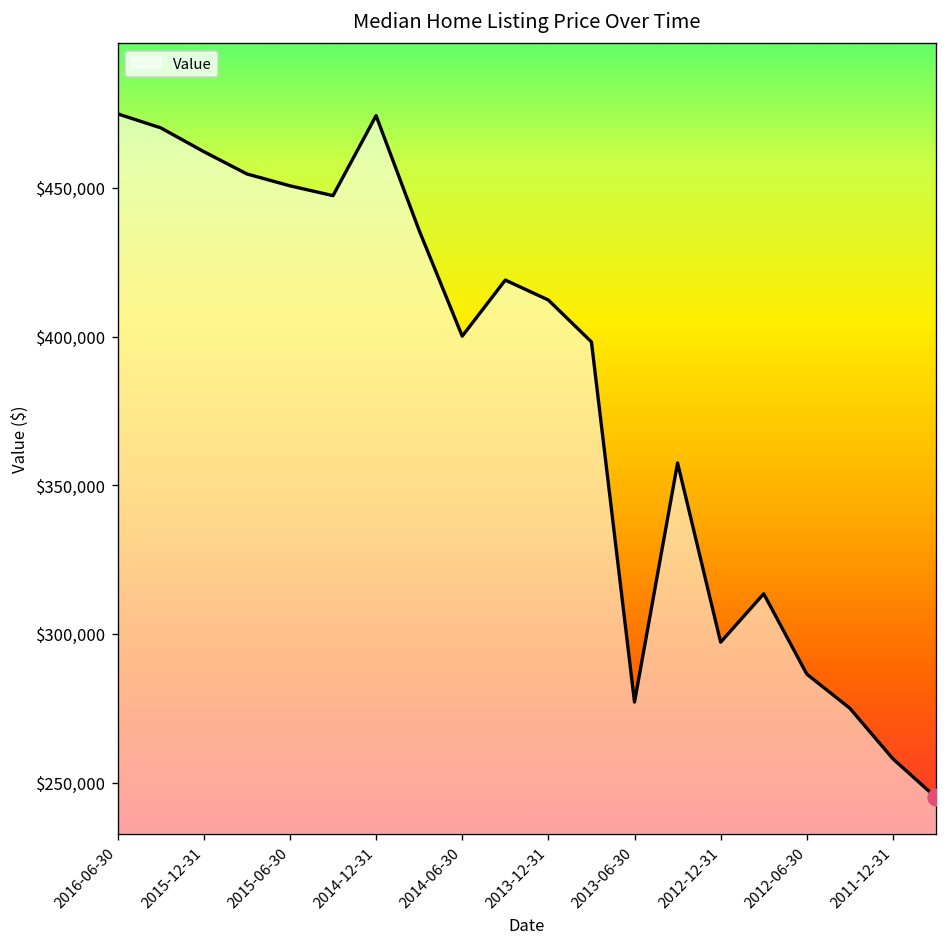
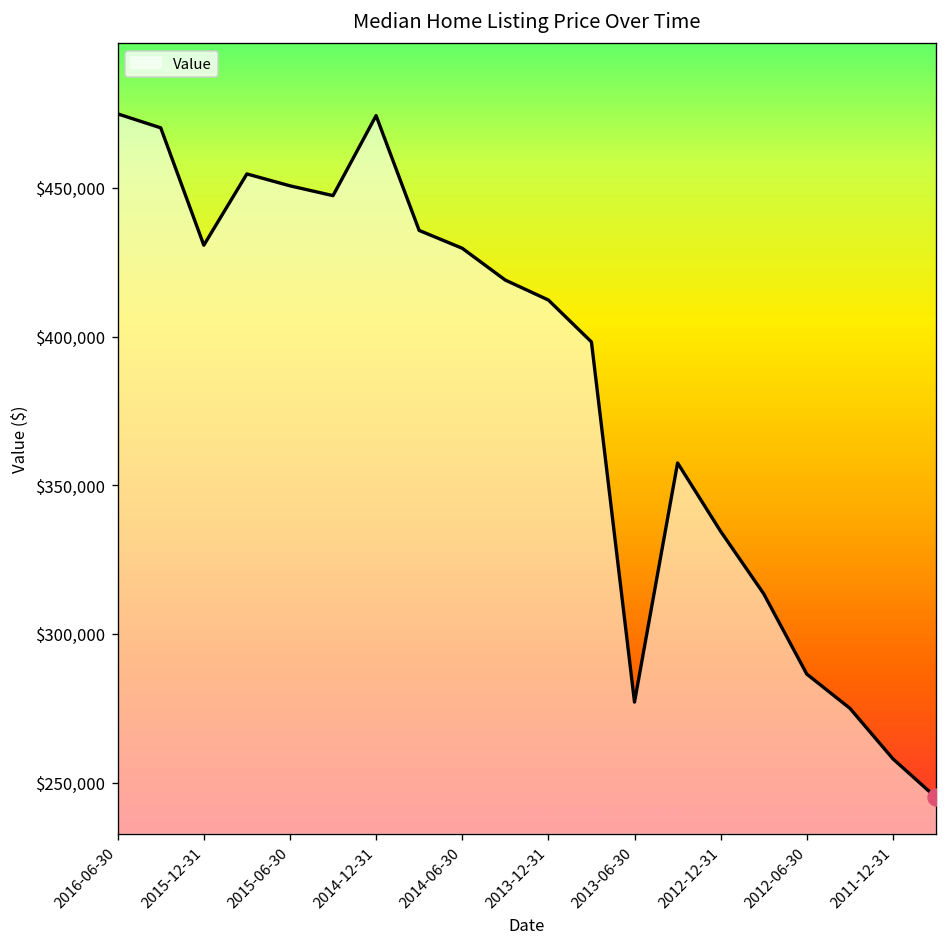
Value, 2015-12-31: $462,000 -> $431,000
Value, 2014-06-30: $400,000 -> $430,000
Value, 2012-12-31: $297,000 -> $335,000
